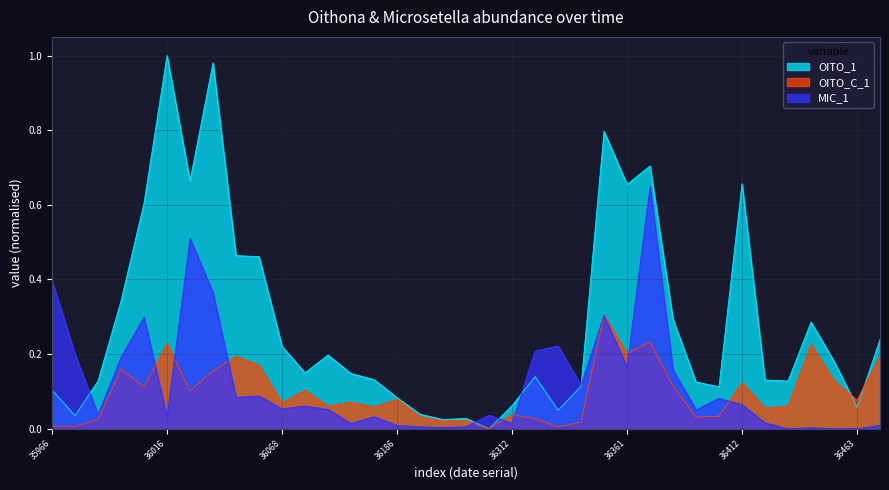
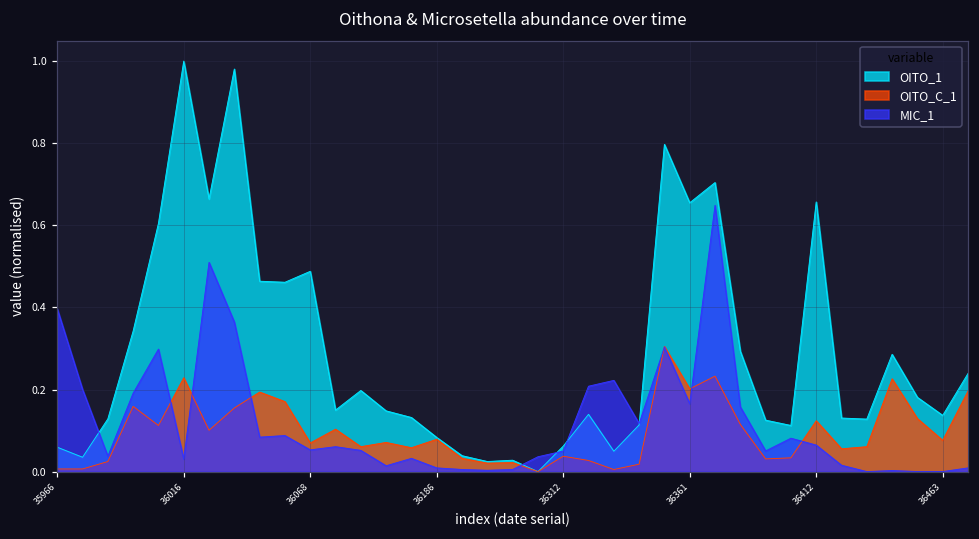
OITO_1, 35966: 0.10 -> 0.06
OITO_1, 36068: 0.22 -> 0.49
MIC_1, 36312: 0.01 -> 0.05
OITO_1, 36463: 0.06 -> 0.14
